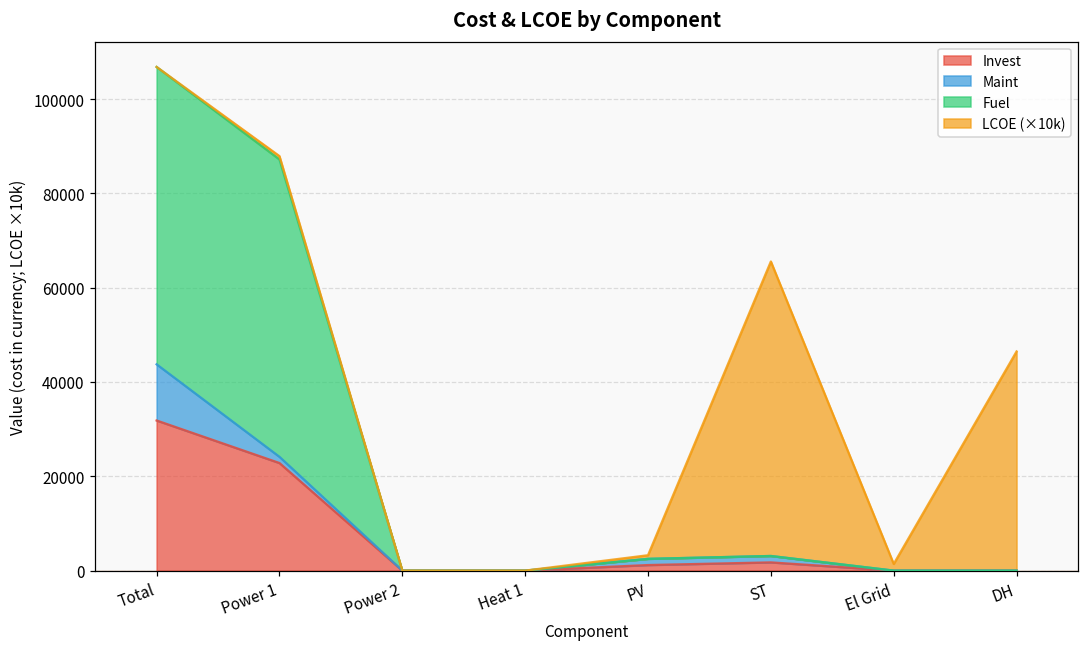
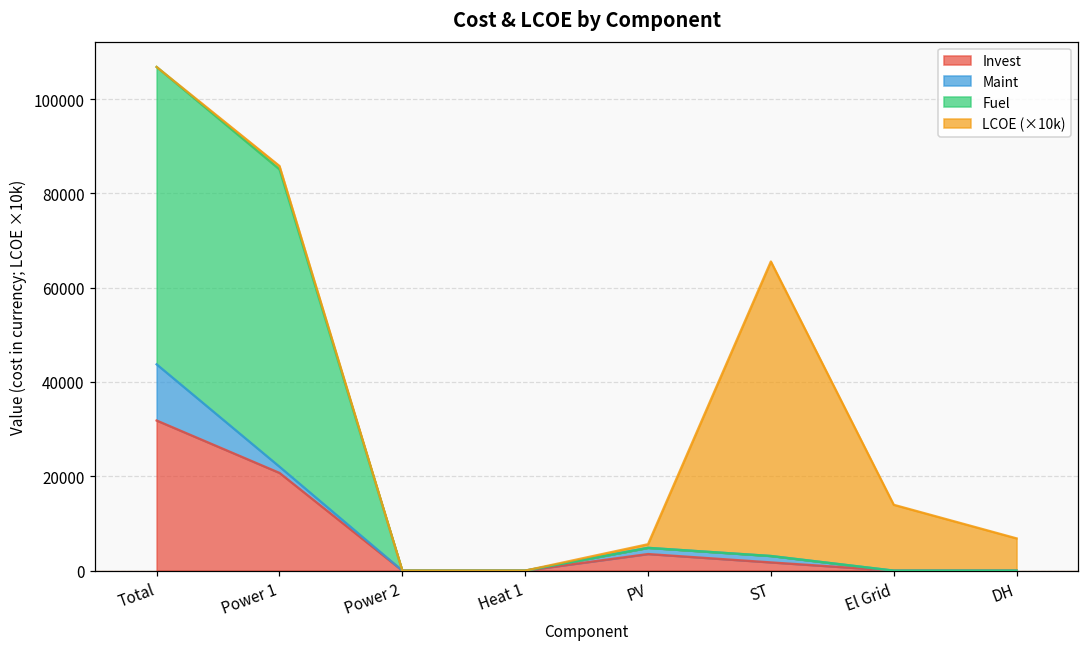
Invest, Power 1: 23000 -> 21000
Invest, PV: 1000 -> 4000
LCOE (×10k), El Grid: 1000 -> 14000
LCOE (×10k), DH: 46000 -> 7000
